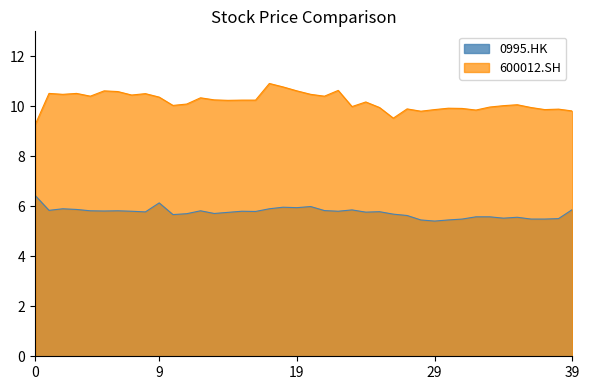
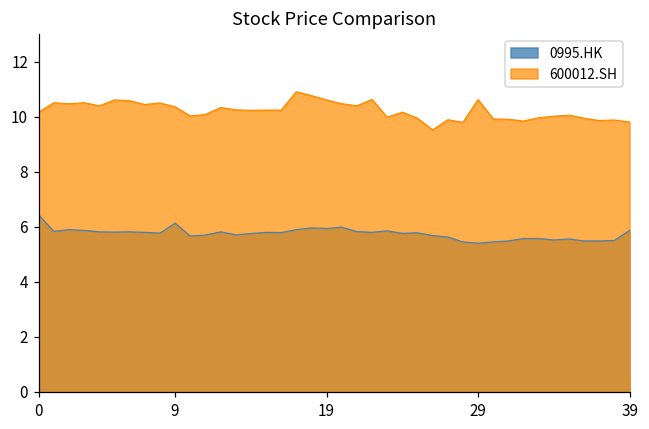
600012.SH, 0: 9.3 -> 10.2
600012.SH, 29: 9.9 -> 10.6
